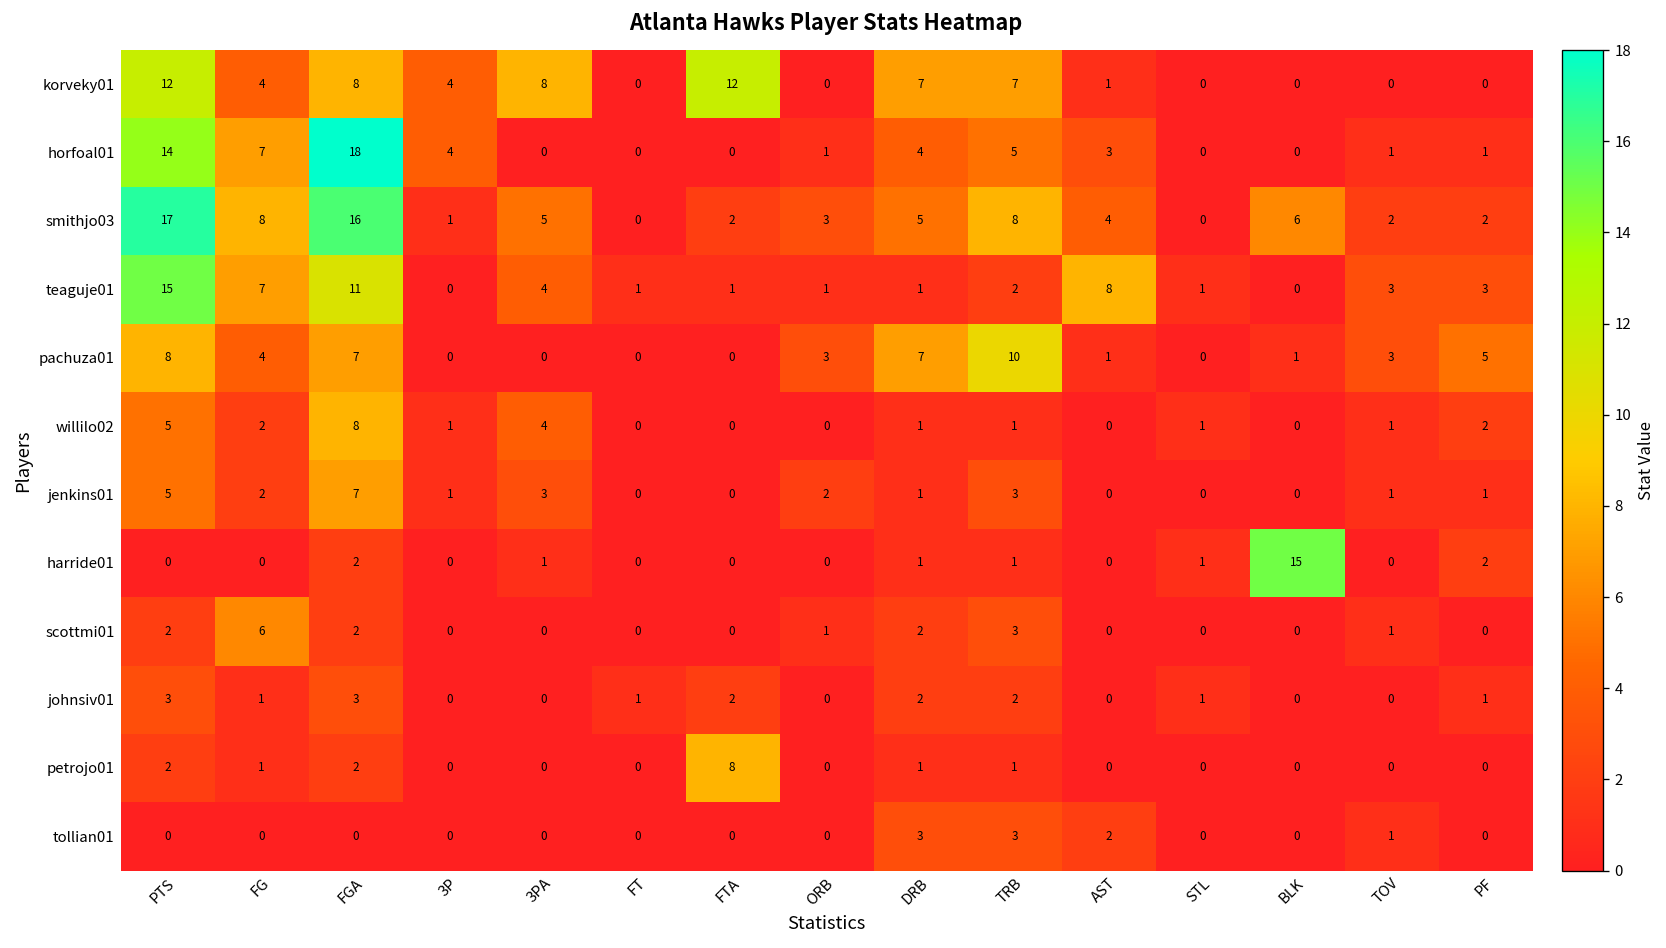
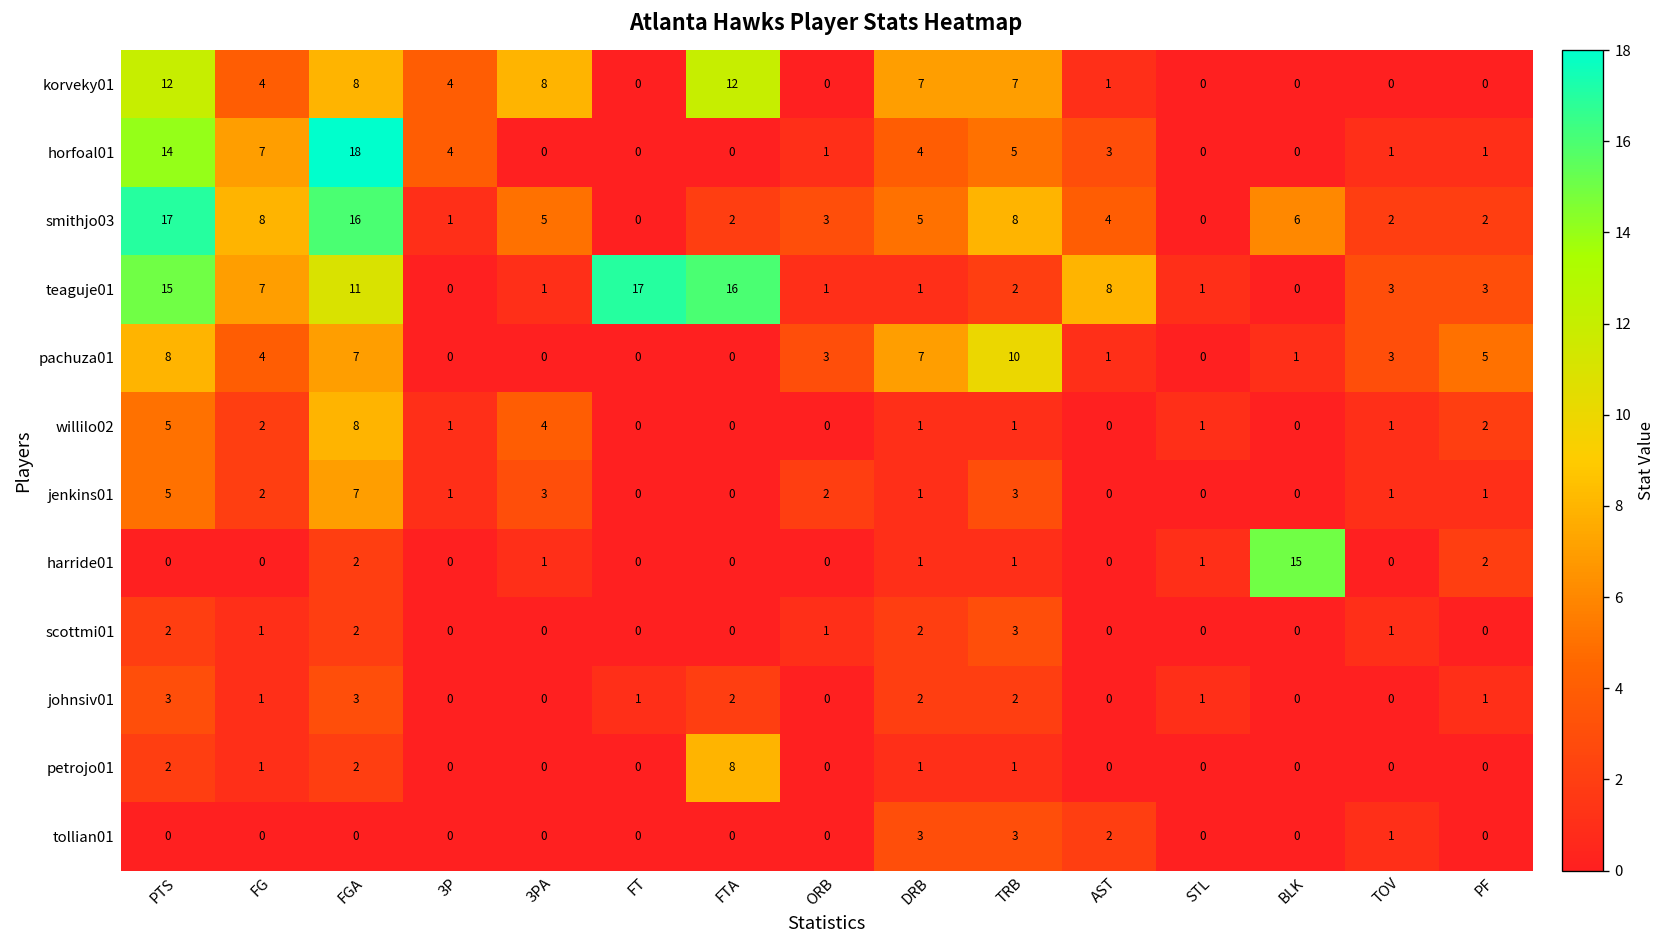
teaguje01, 3PA: 4 -> 1
teaguje01, FT: 1 -> 17
teaguje01, FTA: 1 -> 16
scottmi01, FG: 6 -> 1
